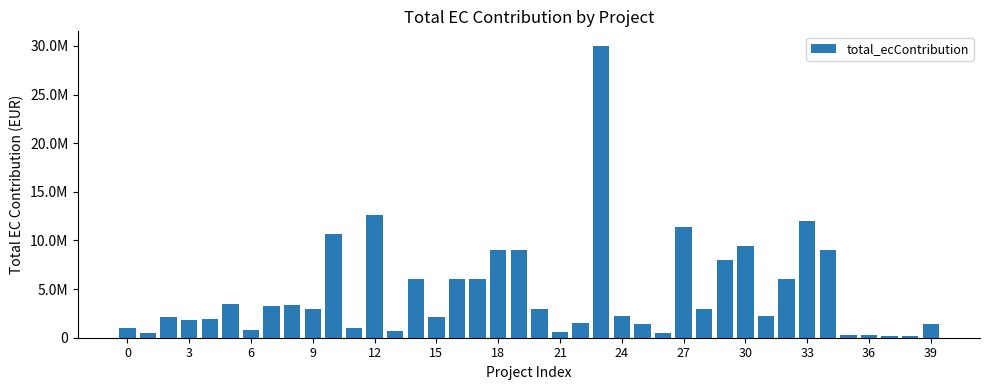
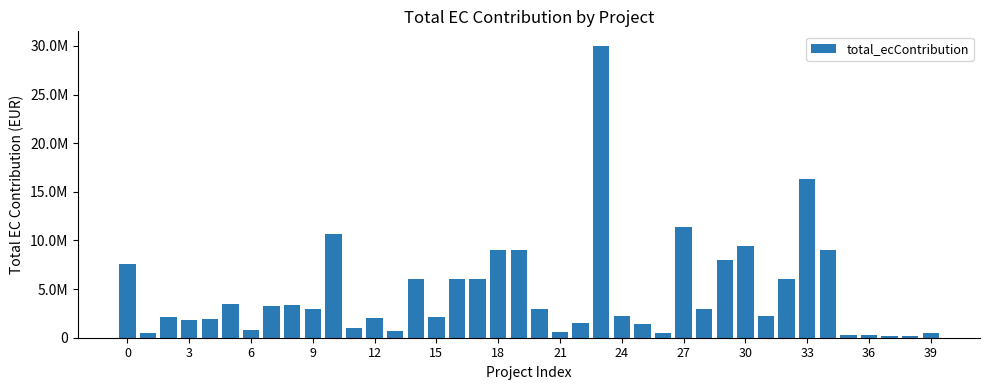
0: 1000000 -> 8000000
12: 13000000 -> 2000000
33: 12000000 -> 16000000
39: 1400000 -> 500000
